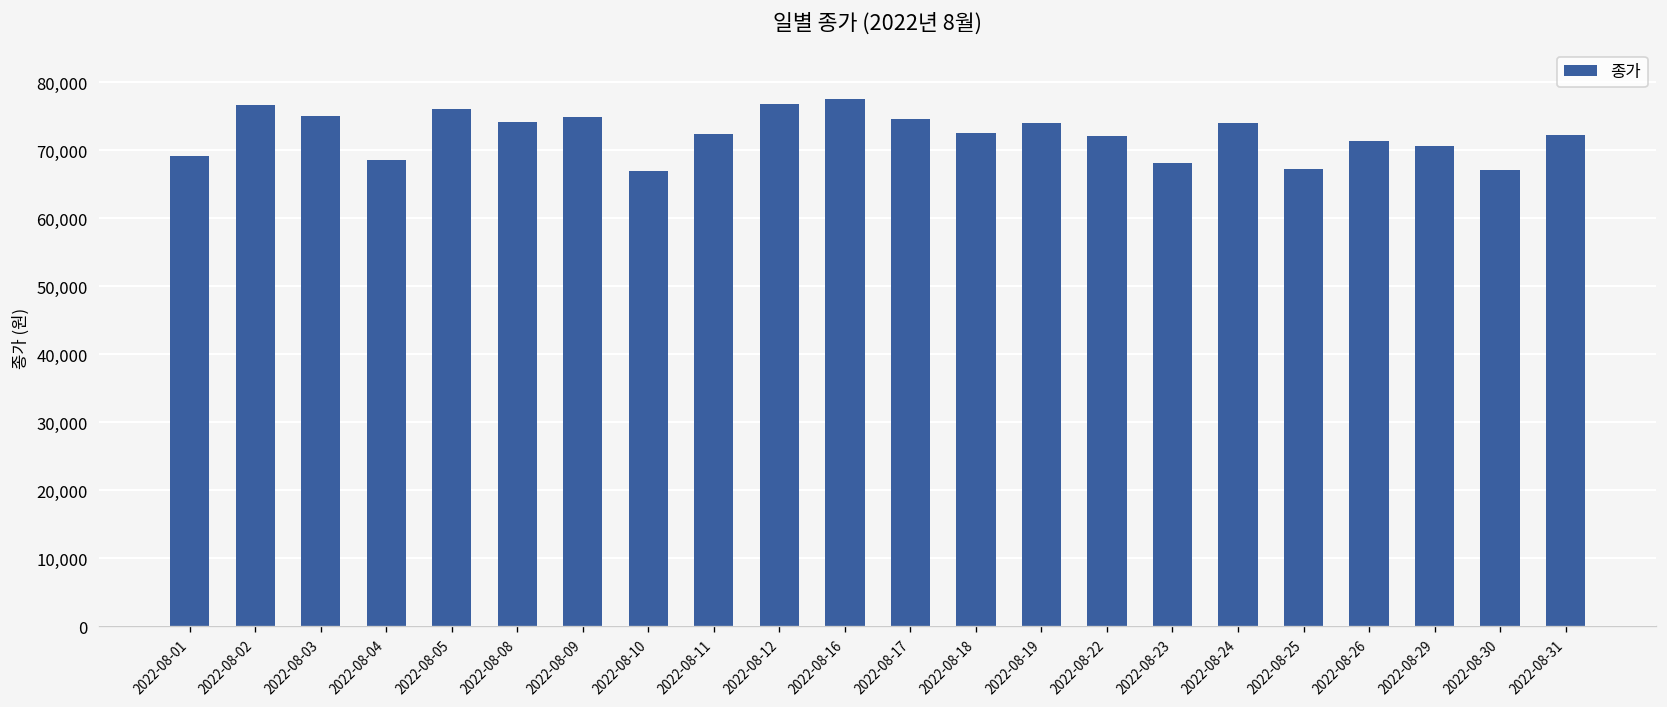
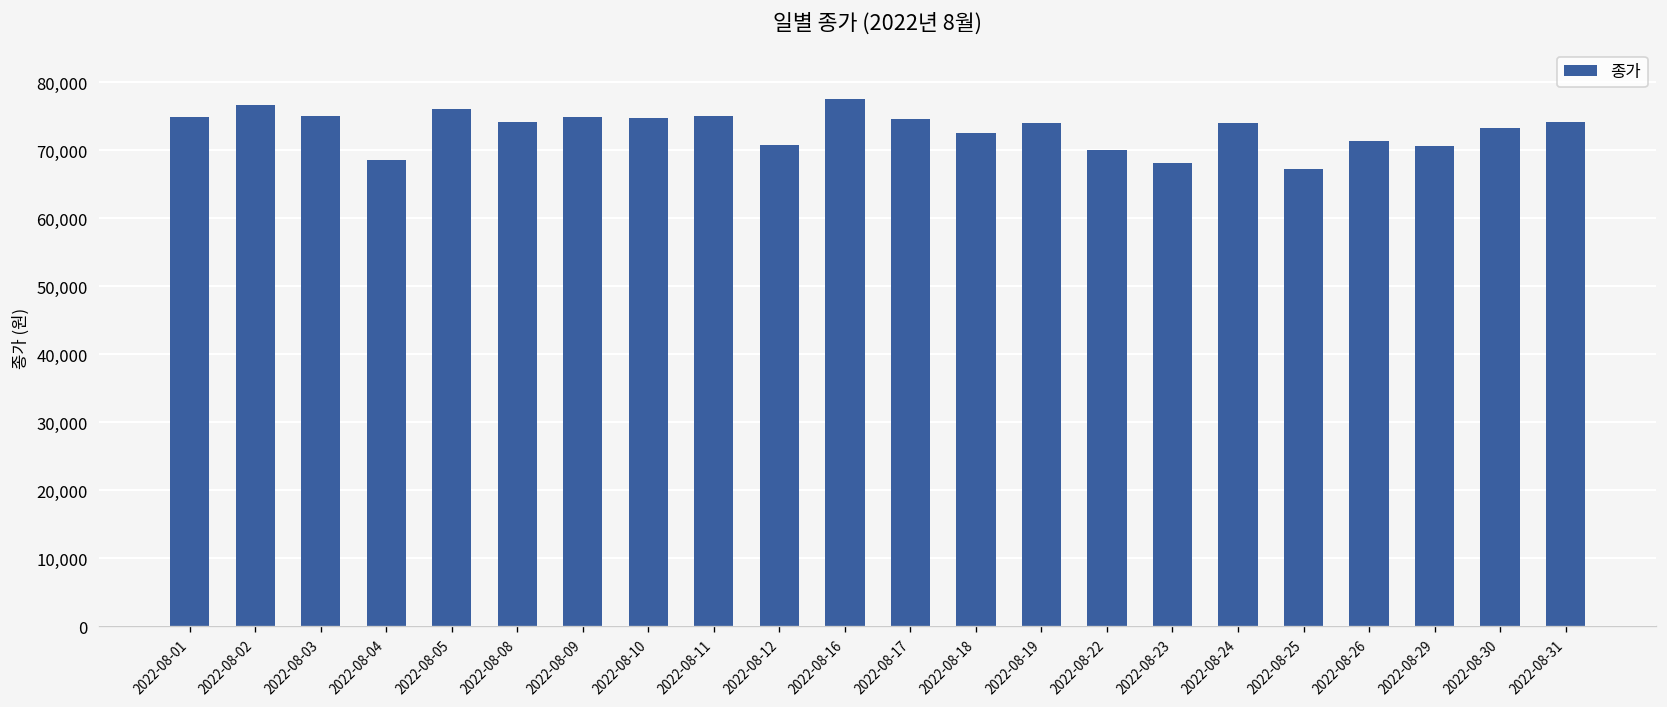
2022-08-01: 69,000 -> 75,000
2022-08-10: 67,000 -> 75,000
2022-08-11: 72,000 -> 75,000
2022-08-12: 77,000 -> 71,000
2022-08-22: 72,000 -> 70,000
2022-08-30: 67,000 -> 73,000
2022-08-31: 72,000 -> 74,000
